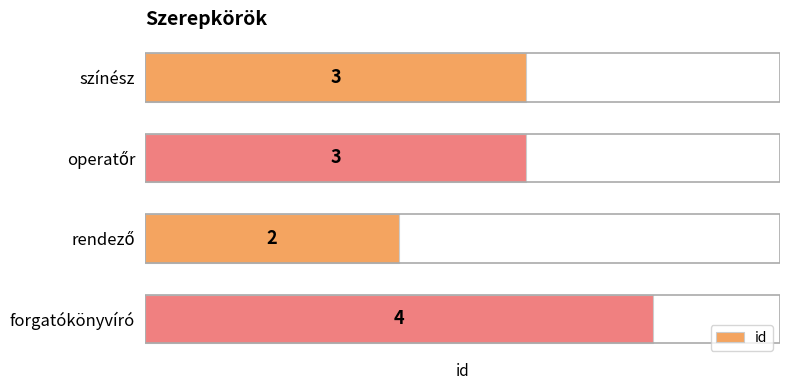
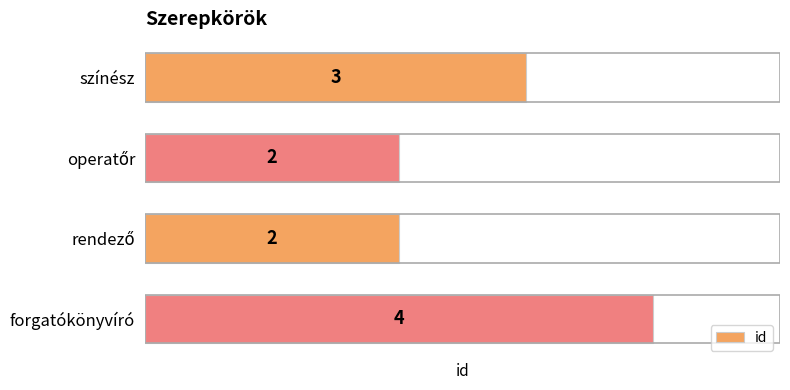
operatőr: 3 -> 2
